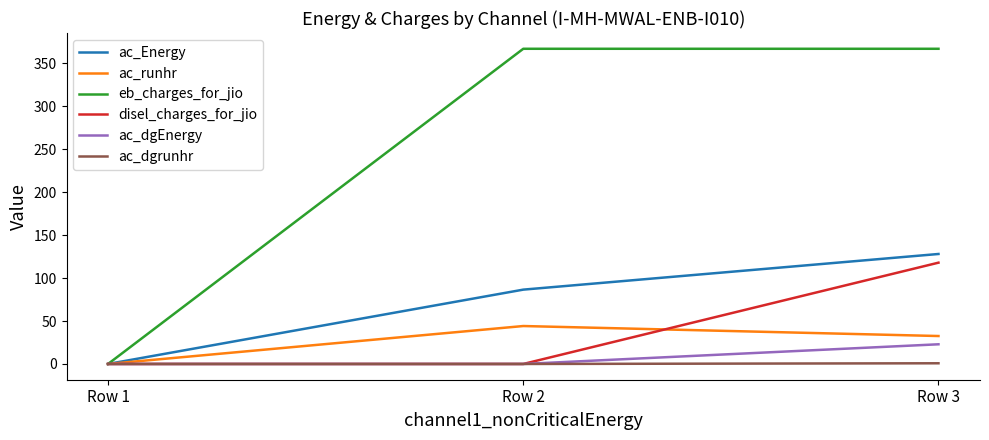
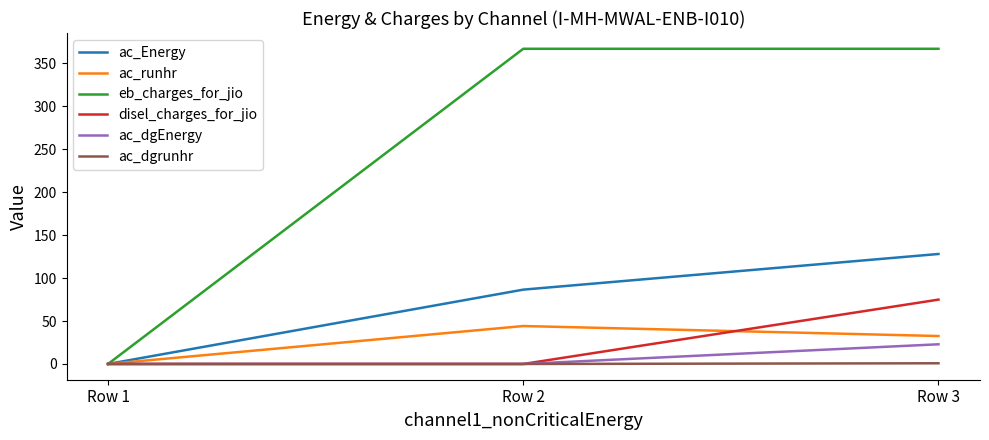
disel_charges_for_jio, Row 3: 120 -> 70
